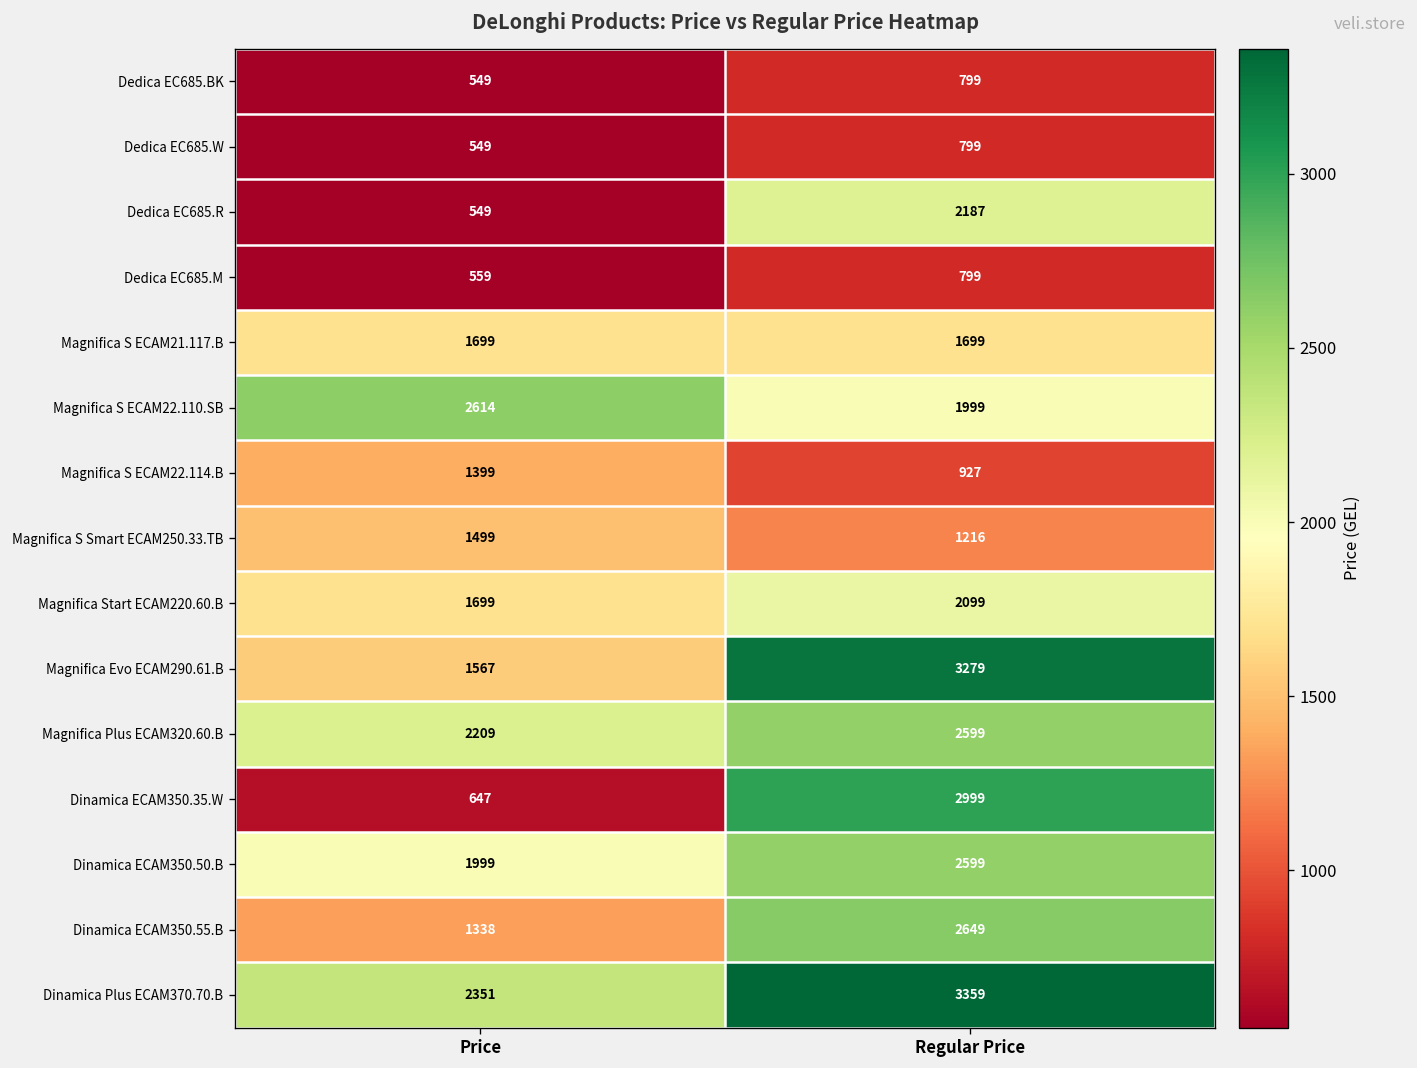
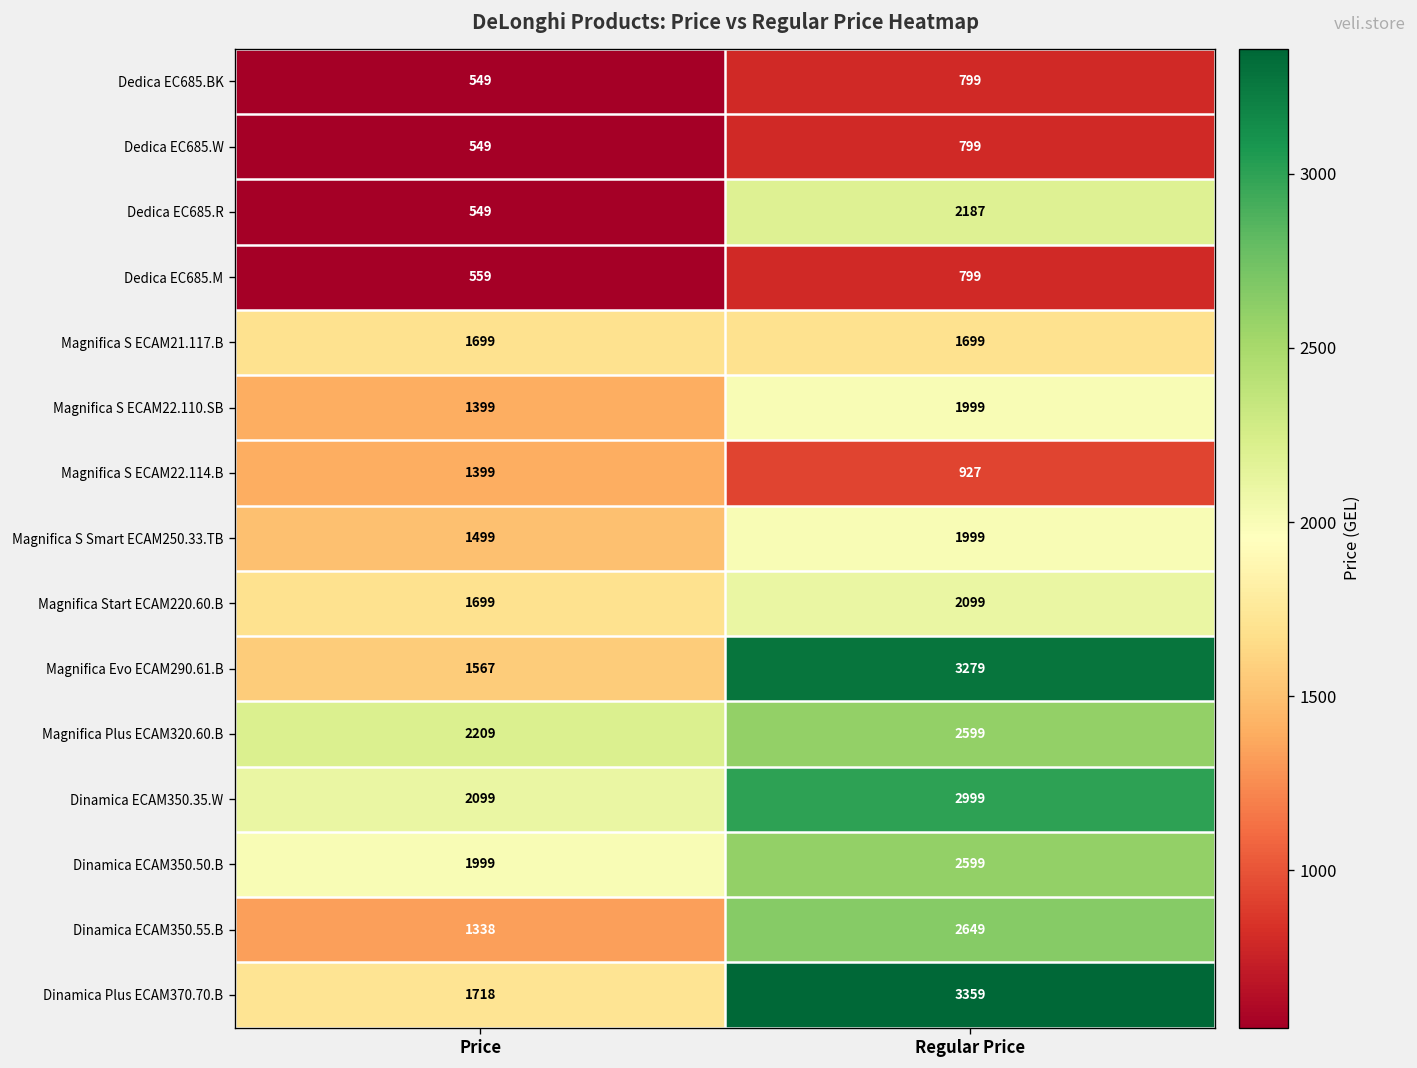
Magnifica S ECAM22.110.SB, Price: 2614 -> 1399
Magnifica S Smart ECAM250.33.TB, Regular Price: 1216 -> 1999
Dinamica ECAM350.35.W, Price: 647 -> 2099
Dinamica Plus ECAM370.70.B, Price: 2351 -> 1718
